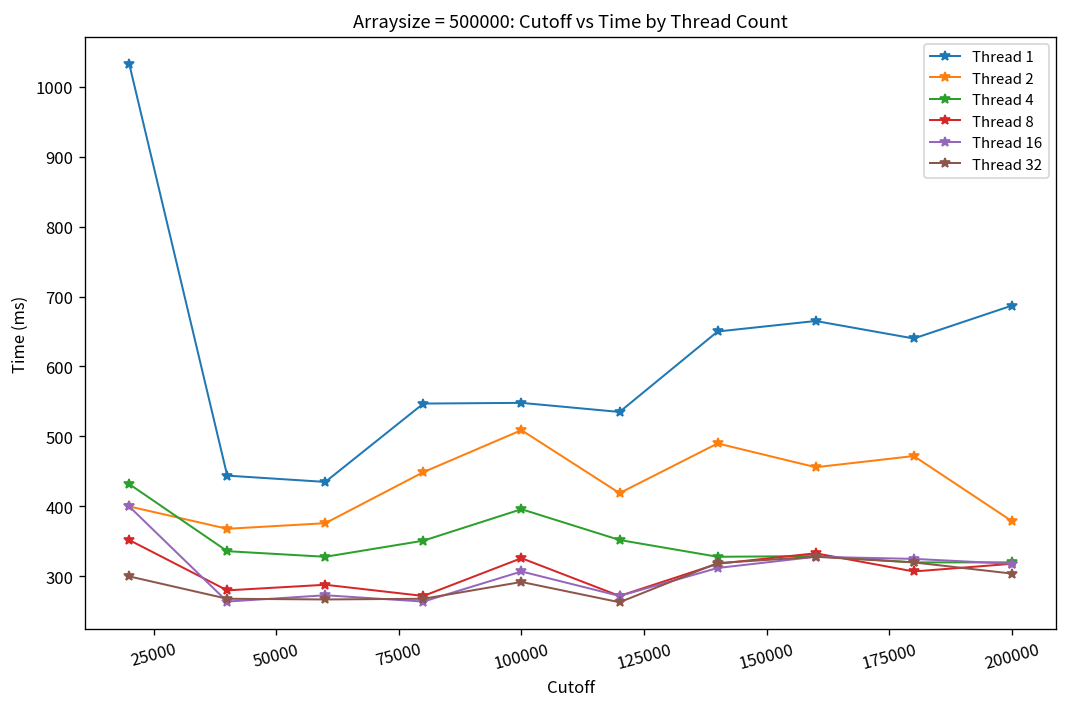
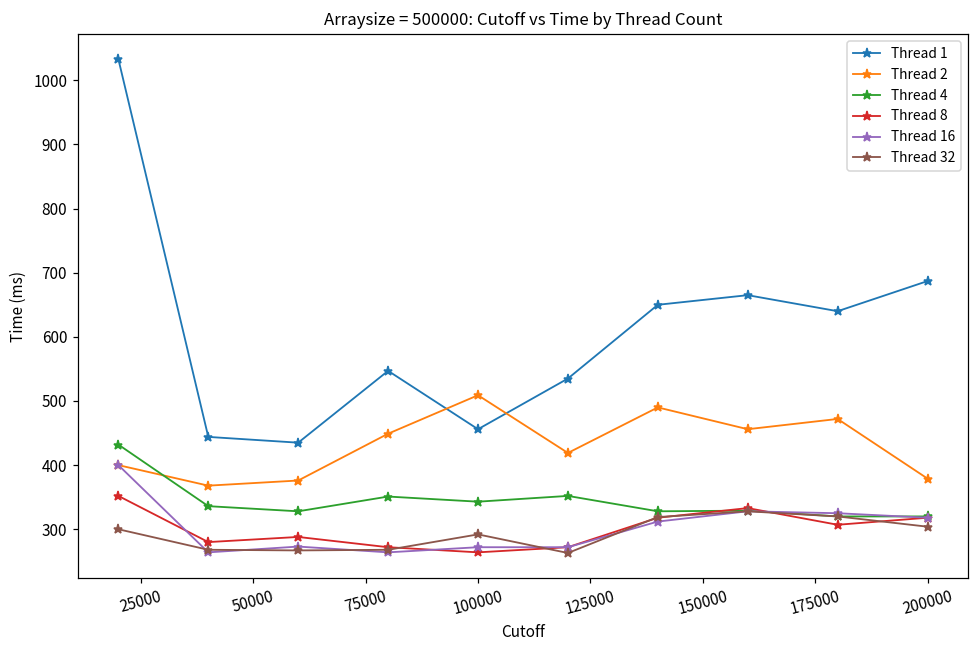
Thread 1, 100000: 550 -> 460
Thread 4, 100000: 400 -> 340
Thread 8, 100000: 330 -> 260
Thread 16, 100000: 310 -> 270
